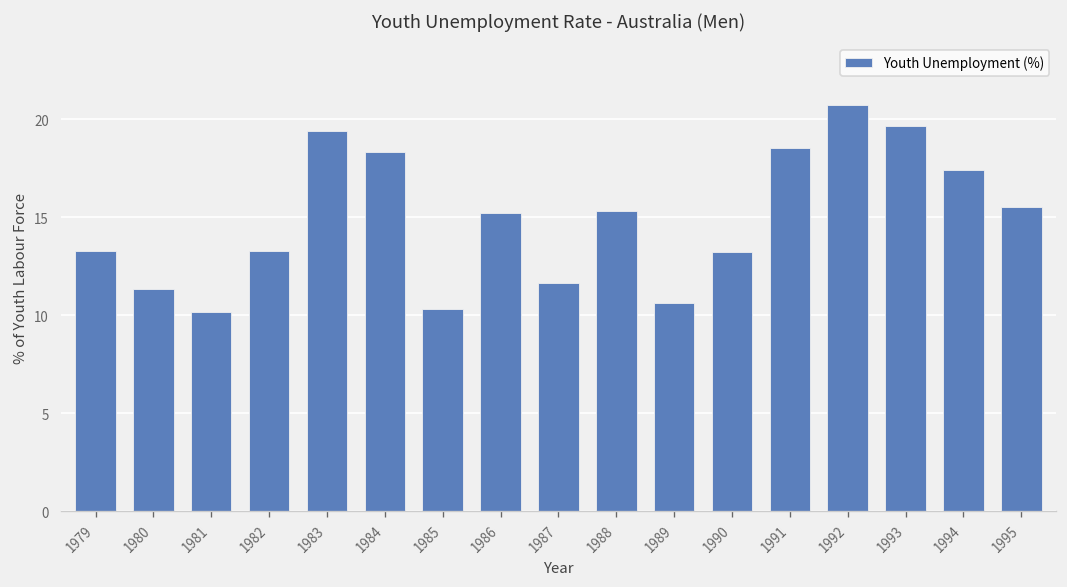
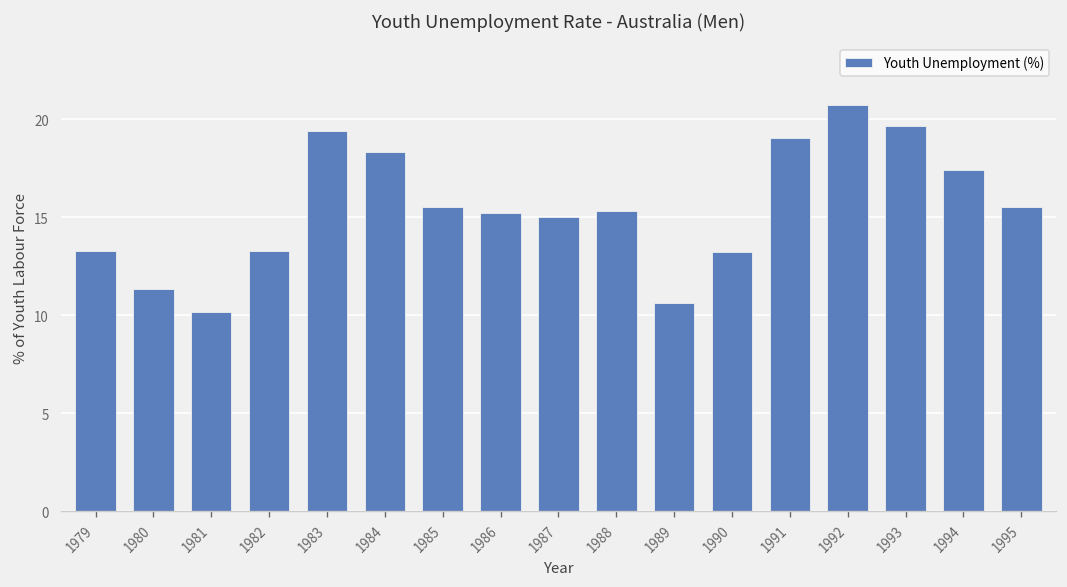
1985: 10.3 -> 15.5
1987: 11.7 -> 15.0
1991: 18.5 -> 19.1
